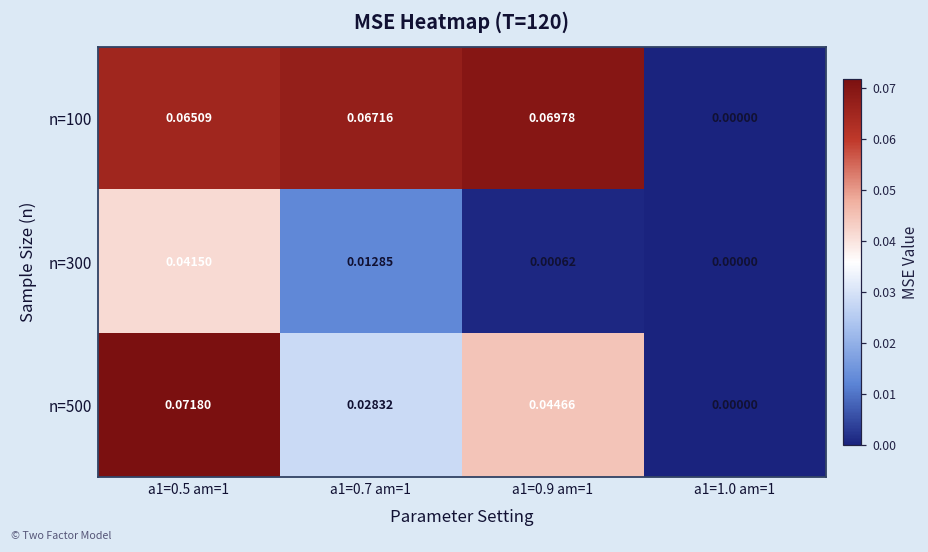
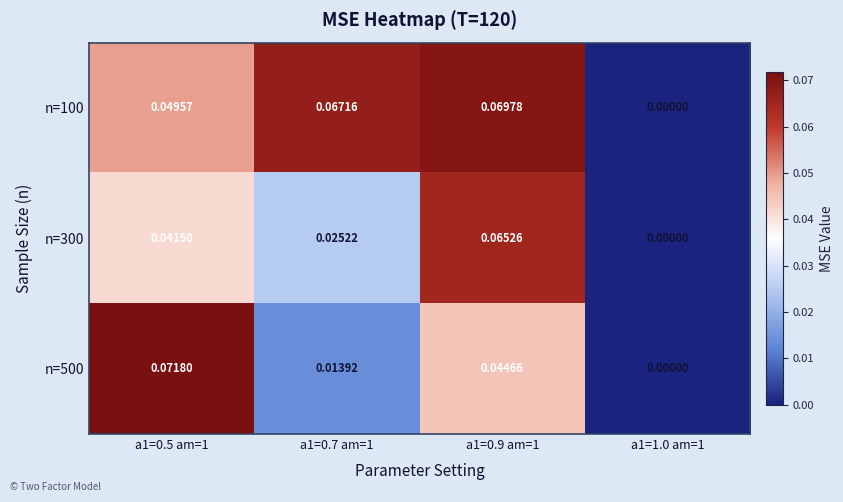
n=100, a1=0.5 am=1: 0.06509 -> 0.04957
n=300, a1=0.7 am=1: 0.01285 -> 0.02522
n=300, a1=0.9 am=1: 0.00062 -> 0.06526
n=500, a1=0.7 am=1: 0.02832 -> 0.01392
